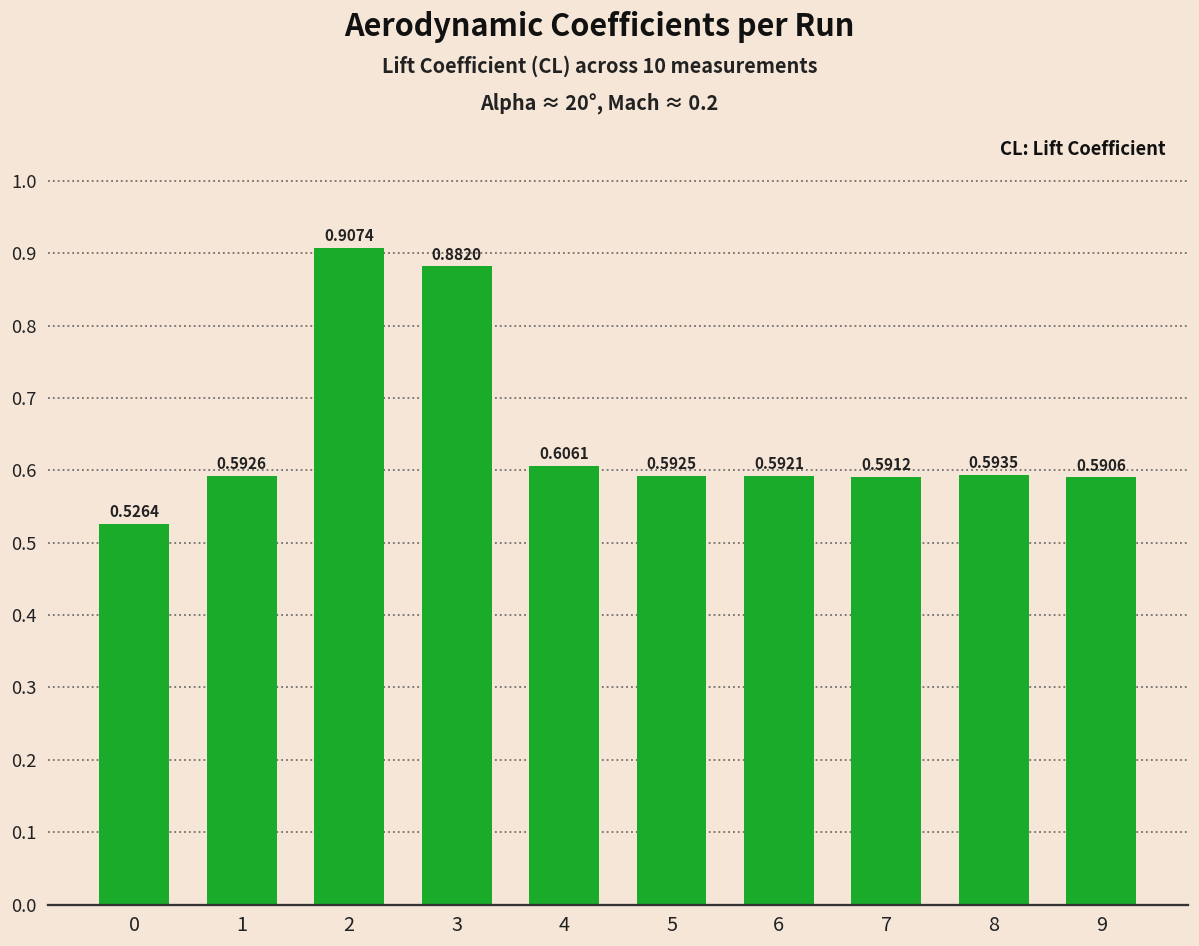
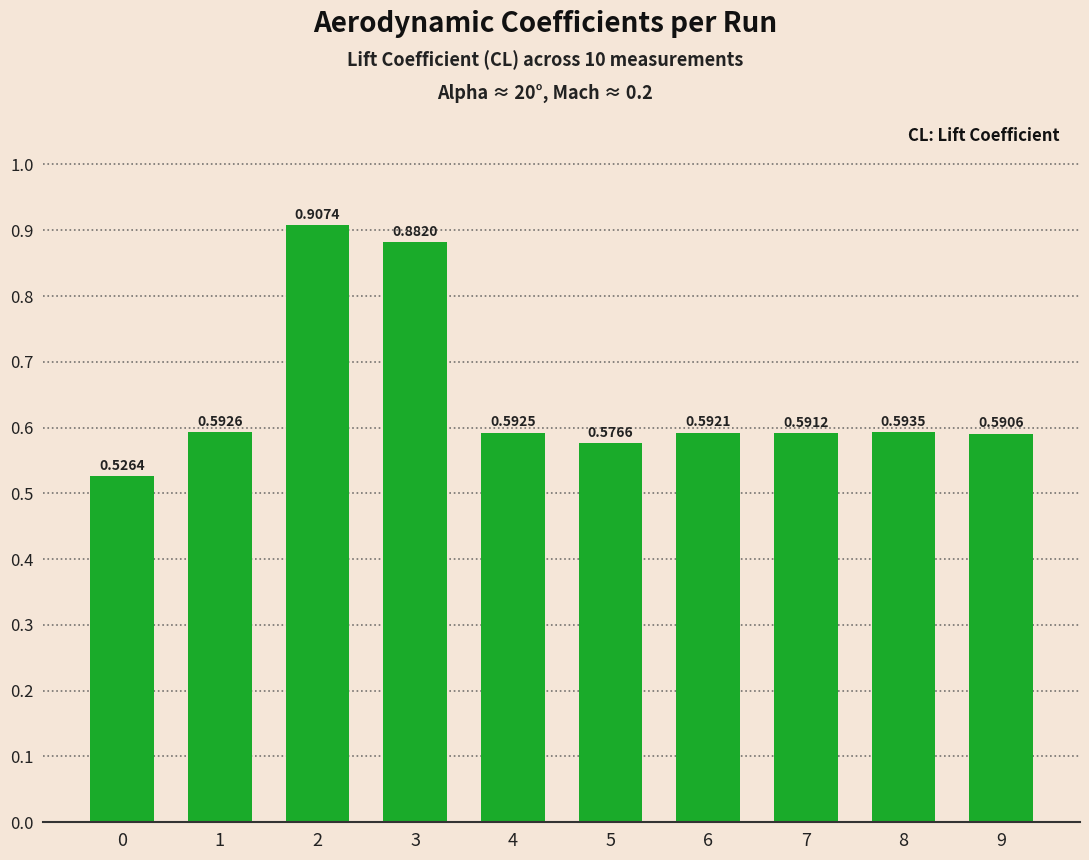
4: 0.6061 -> 0.5925
5: 0.5925 -> 0.5766
